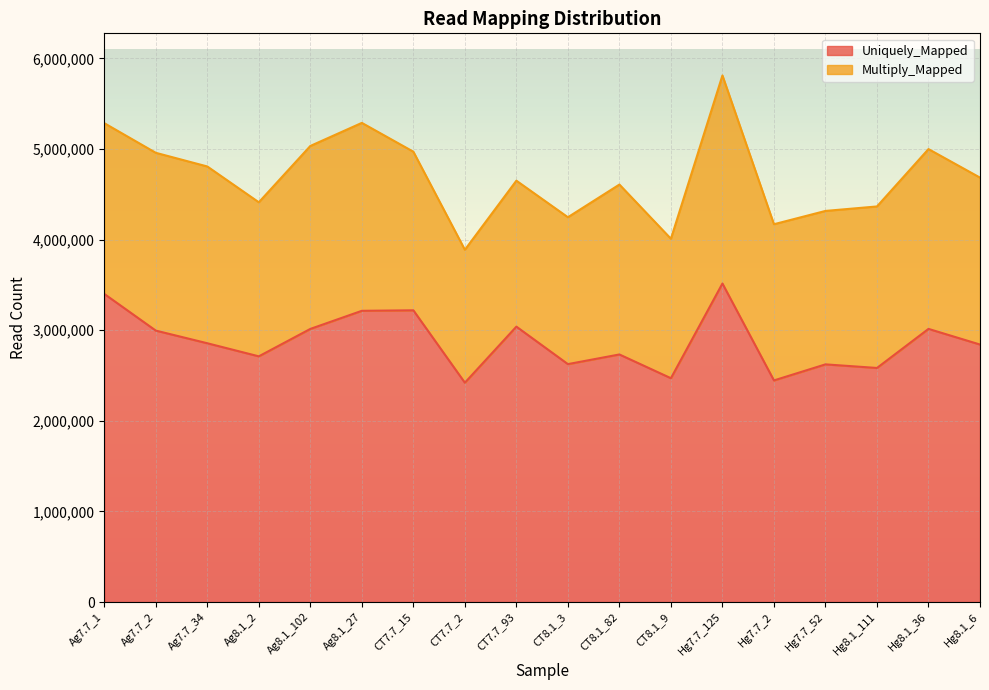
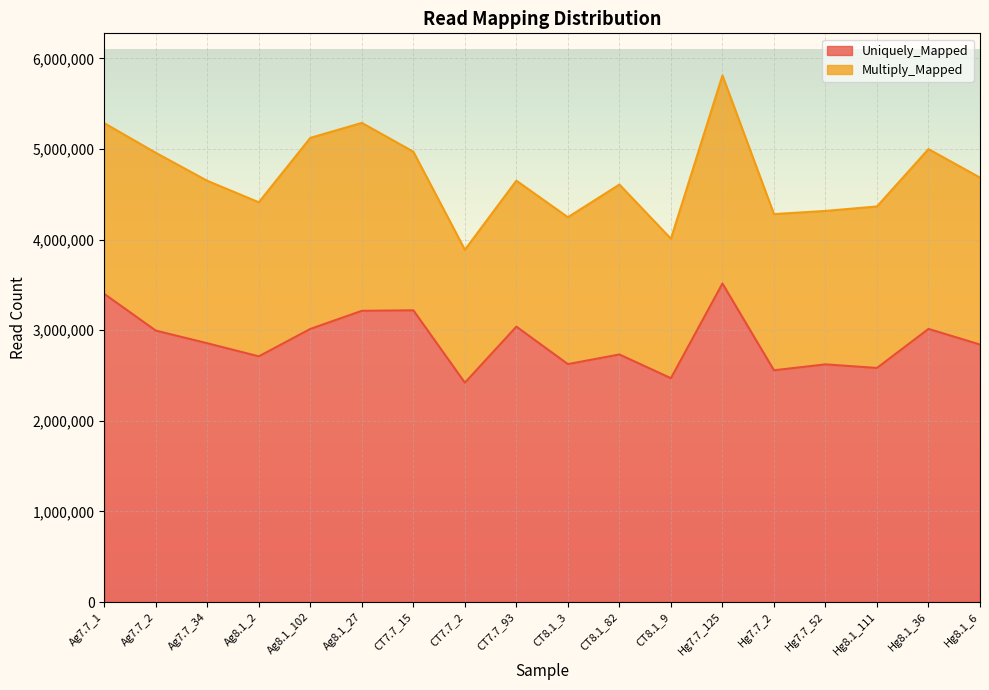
Multiply_Mapped, Ag7.7_34: 2,000,000 -> 1,800,000
Multiply_Mapped, Ag8.1_102: 2,000,000 -> 2,100,000
Uniquely_Mapped, Hg7.7_2: 2,400,000 -> 2,600,000
